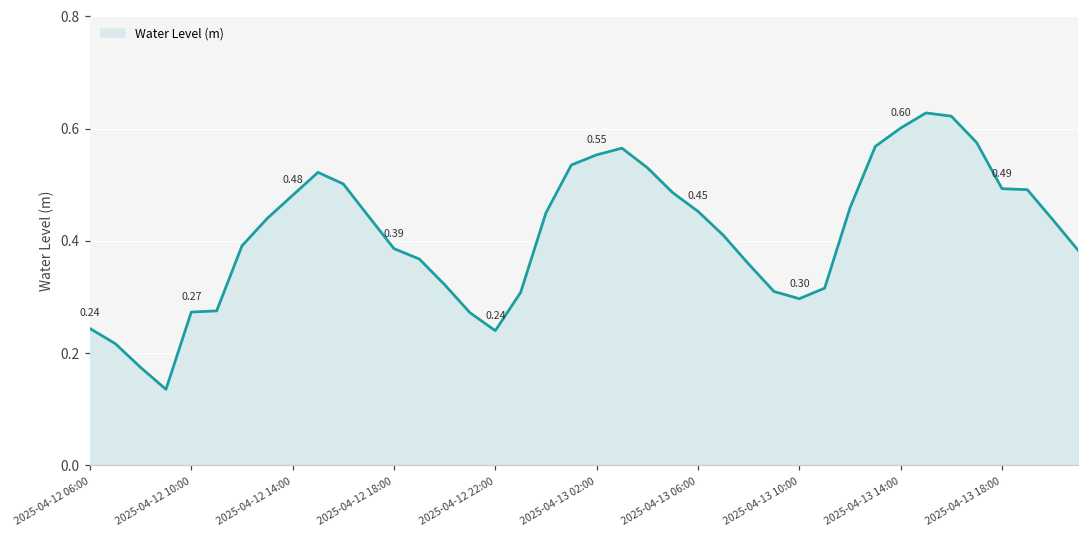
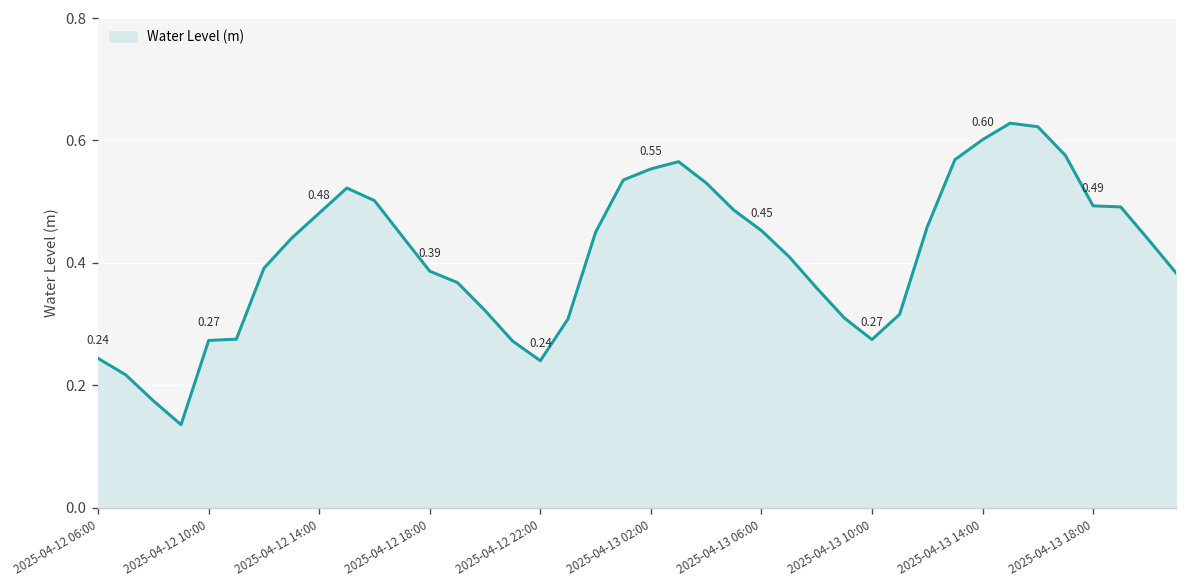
2025-04-13 10:00: 0.30 -> 0.27
